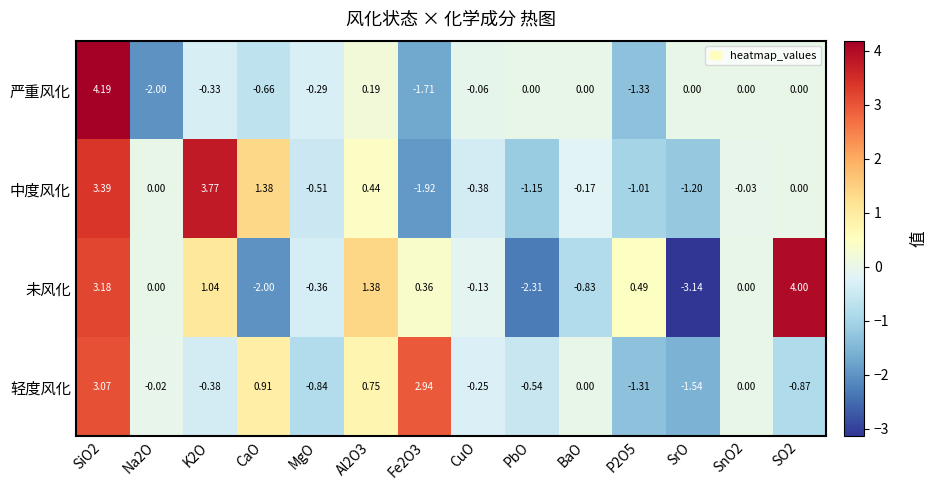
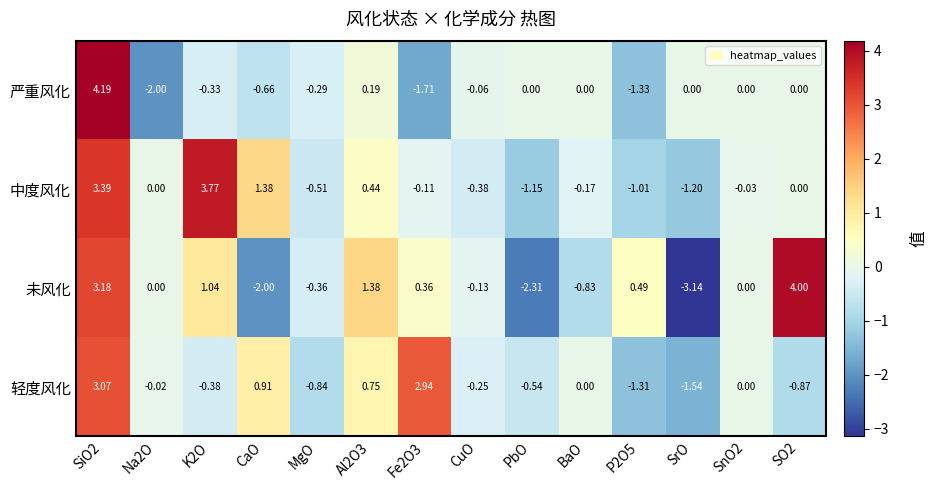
中度风化, Fe2O3: -1.92 -> -0.11
